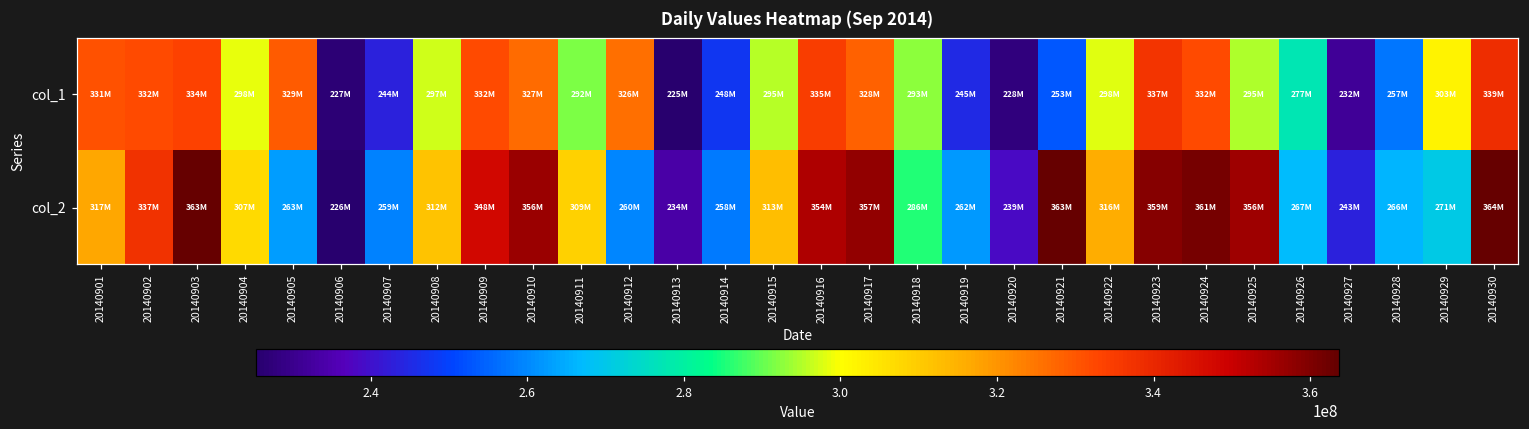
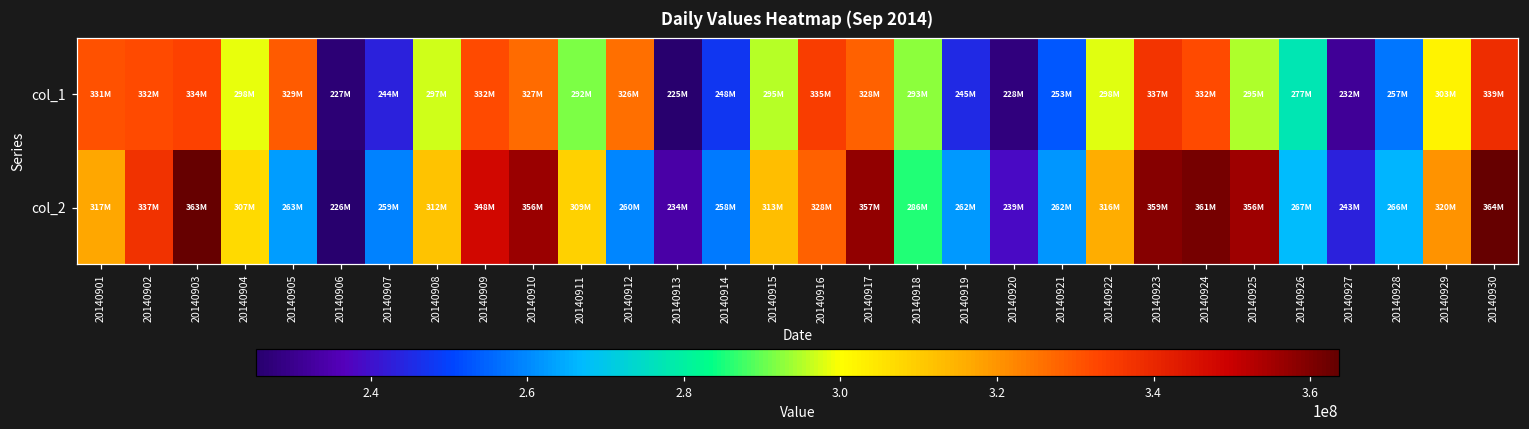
col_2, 20140916: 354M -> 328M
col_2, 20140921: 363M -> 262M
col_2, 20140929: 271M -> 320M
